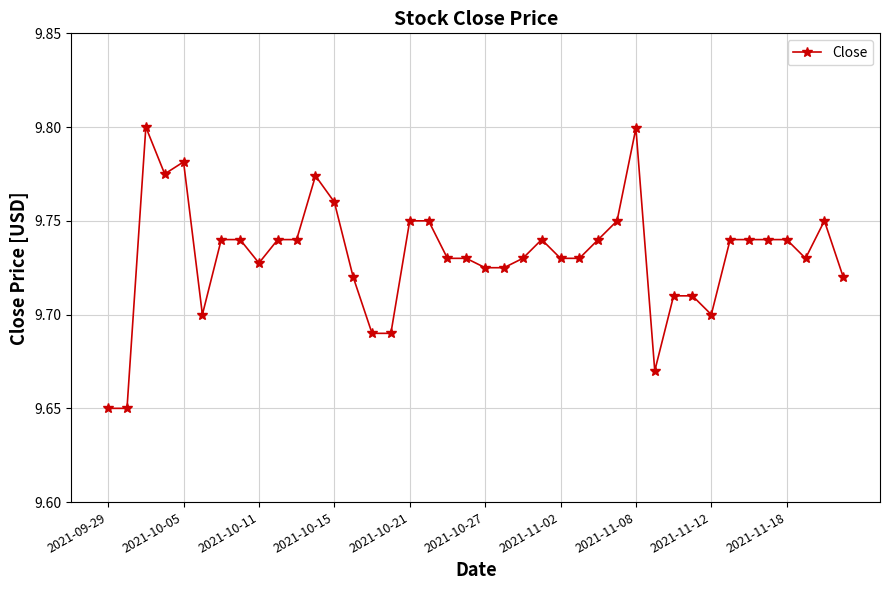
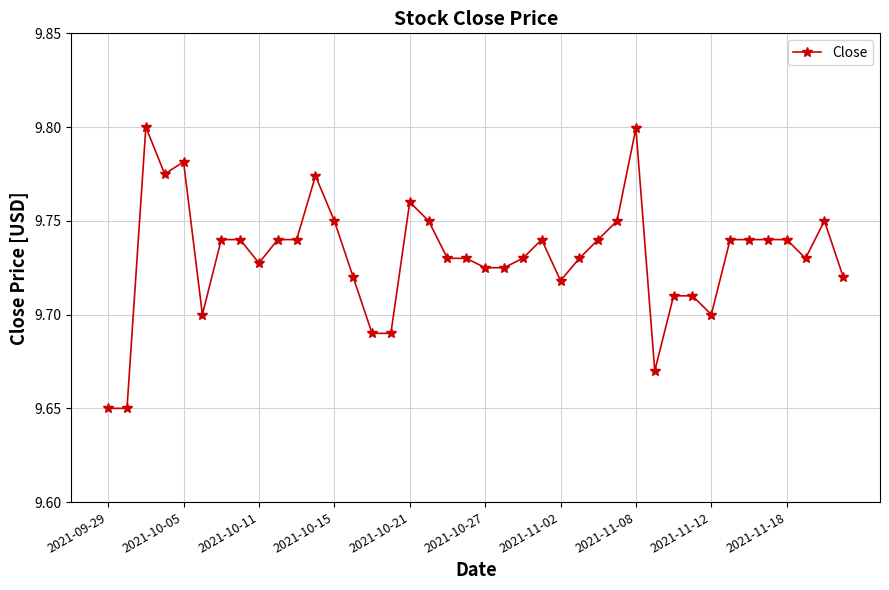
2021-10-15: 9.76 -> 9.75
2021-10-21: 9.75 -> 9.76
2021-11-02: 9.730 -> 9.718
